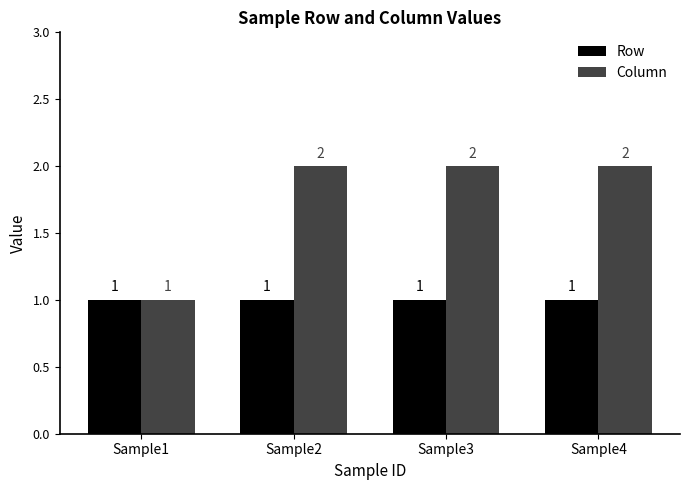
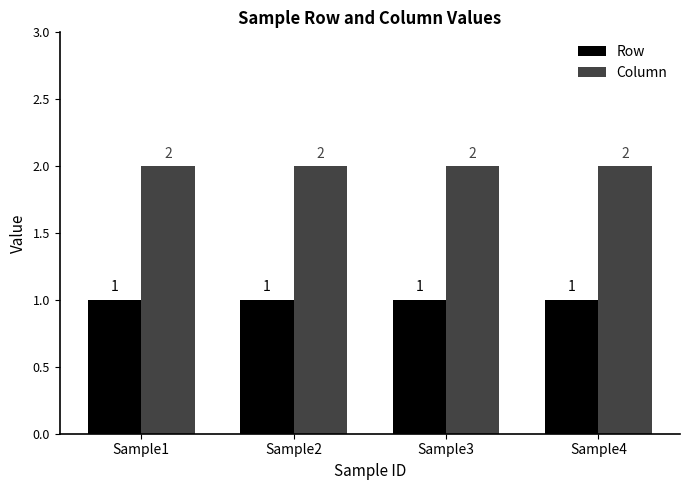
Column, Sample1: 1 -> 2
